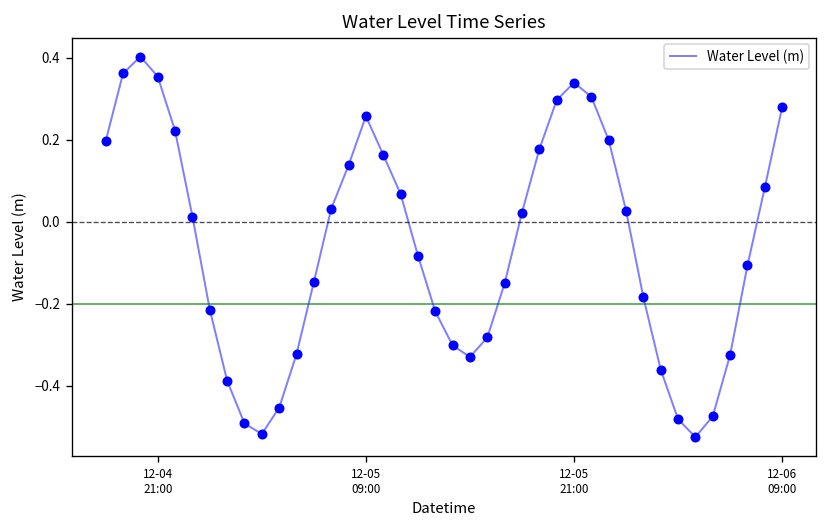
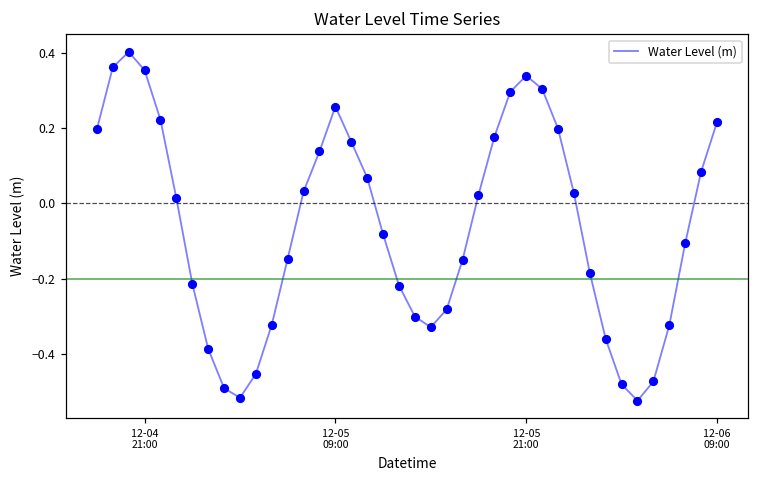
12-06 09:00: 0.28 -> 0.22
